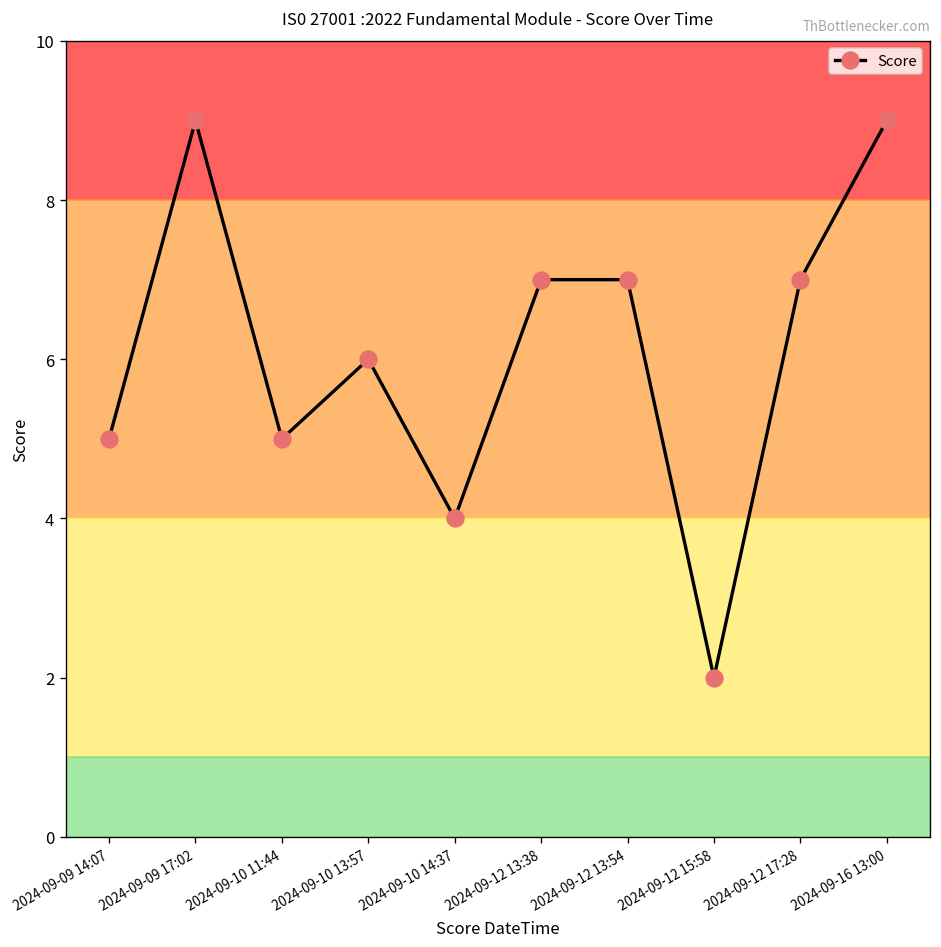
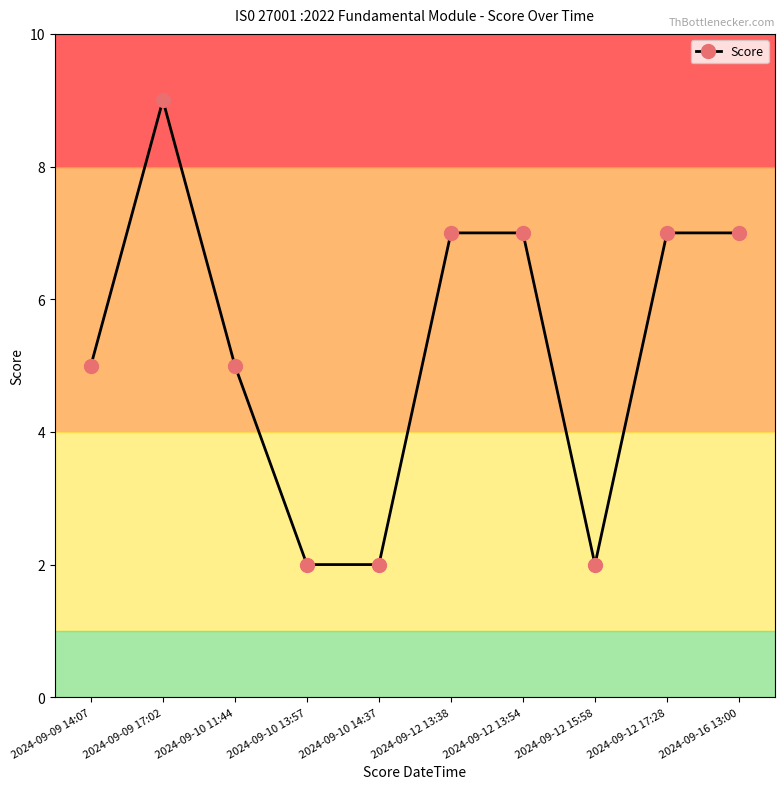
2024-09-10 13:57: 6 -> 2
2024-09-10 14:37: 4 -> 2
2024-09-16 13:00: 9 -> 7
